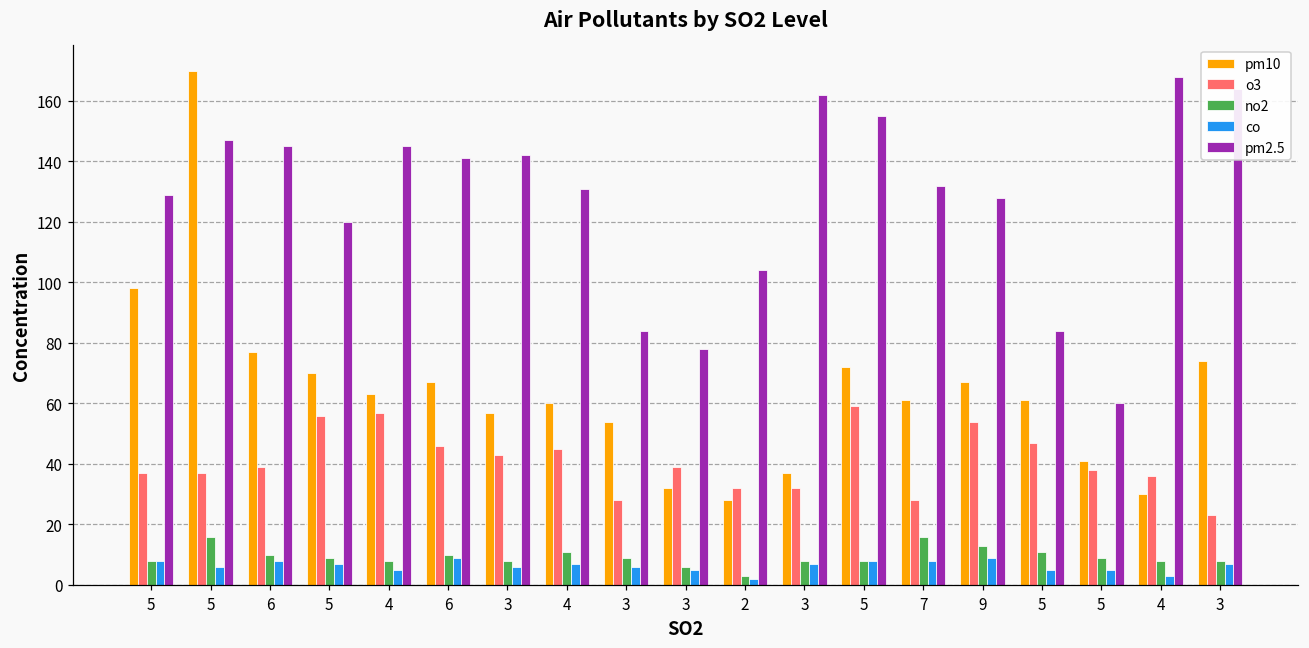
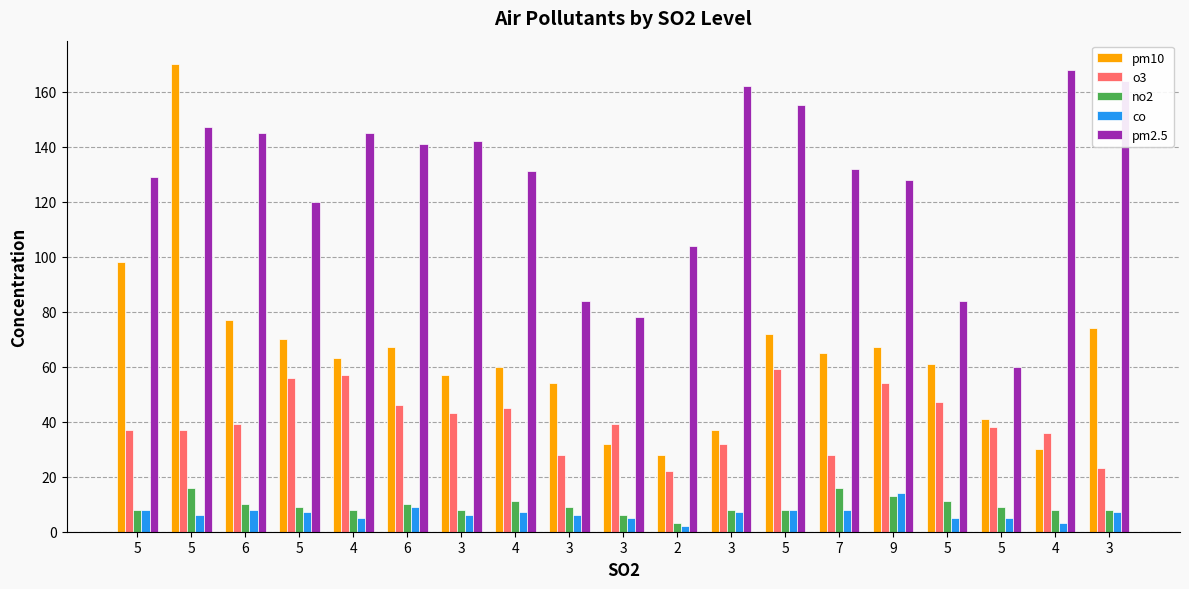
o3, 2: 32 -> 22
pm10, 7: 61 -> 65
co, 9: 9 -> 14
